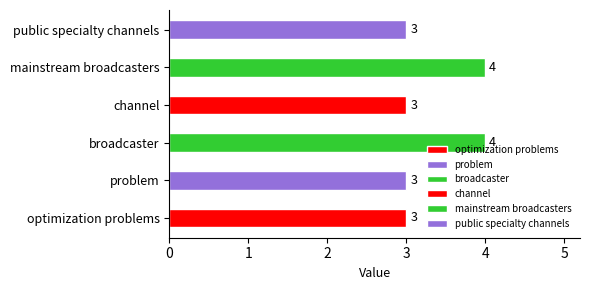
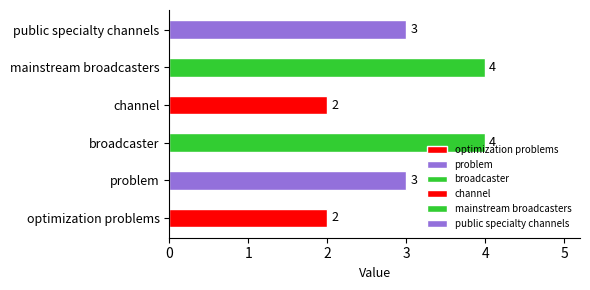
channel: 3 -> 2
optimization problems: 3 -> 2
